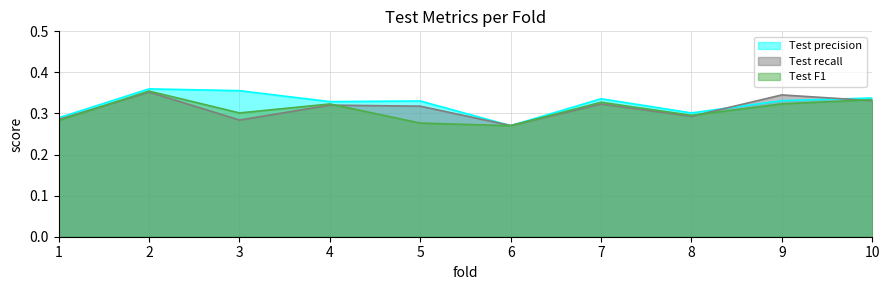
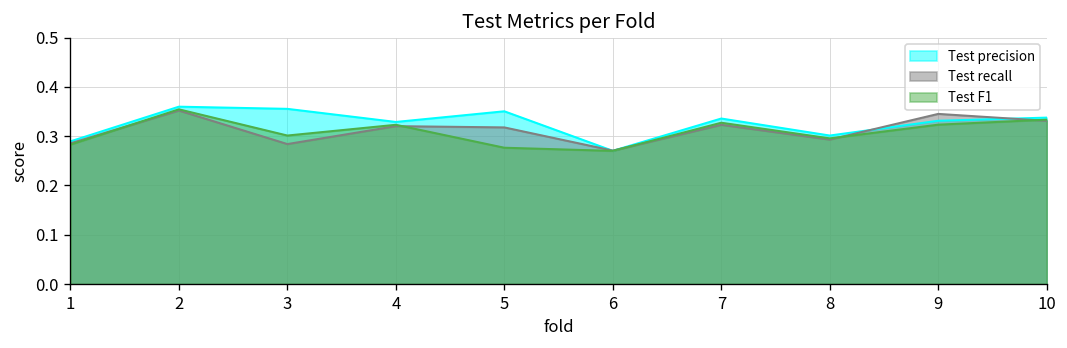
Test precision, 5: 0.33 -> 0.35
